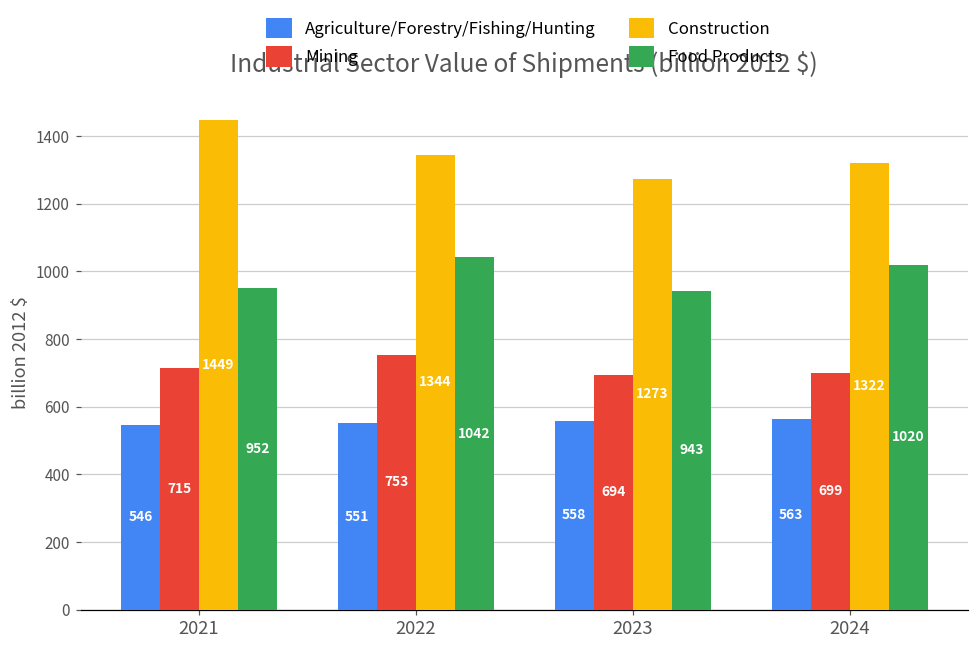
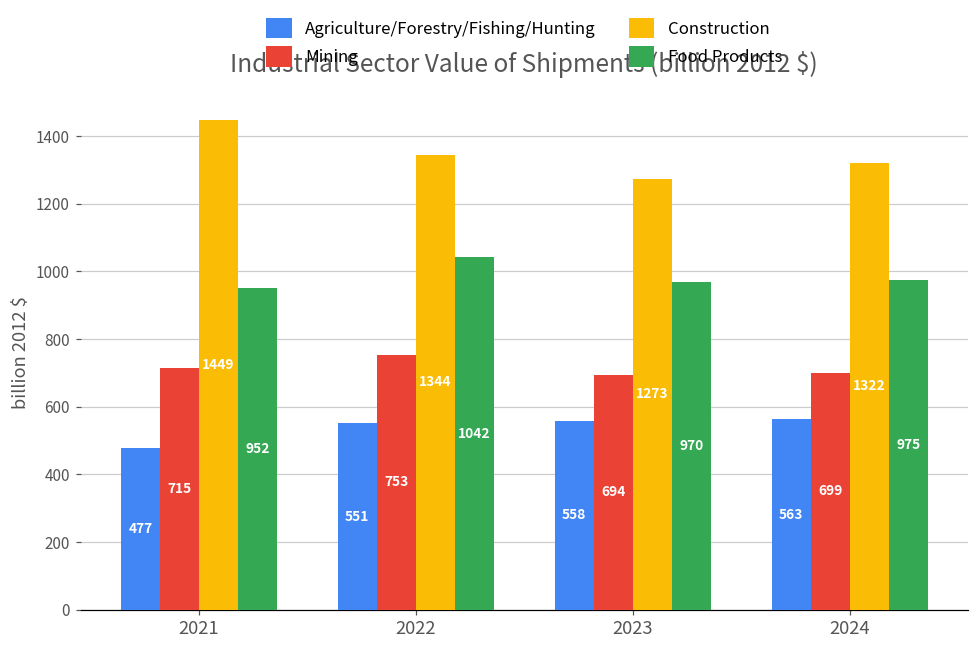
Agriculture/Forestry/Fishing/Hunting, 2021: 546 -> 477
Food Products, 2023: 943 -> 970
Food Products, 2024: 1020 -> 975
